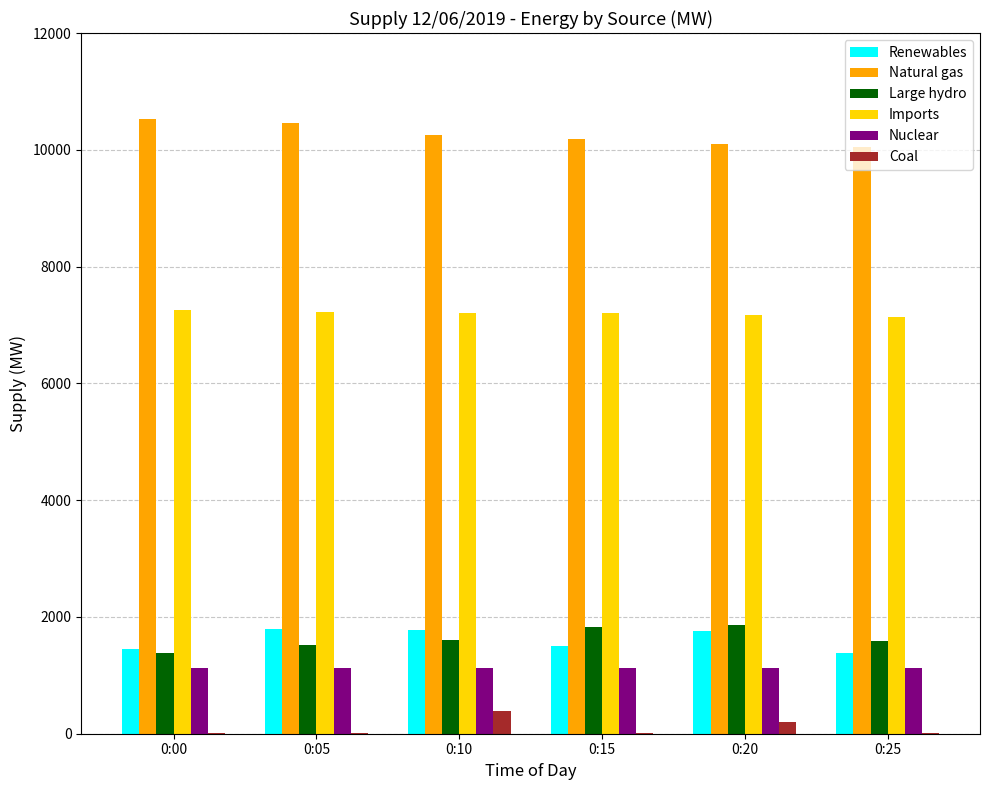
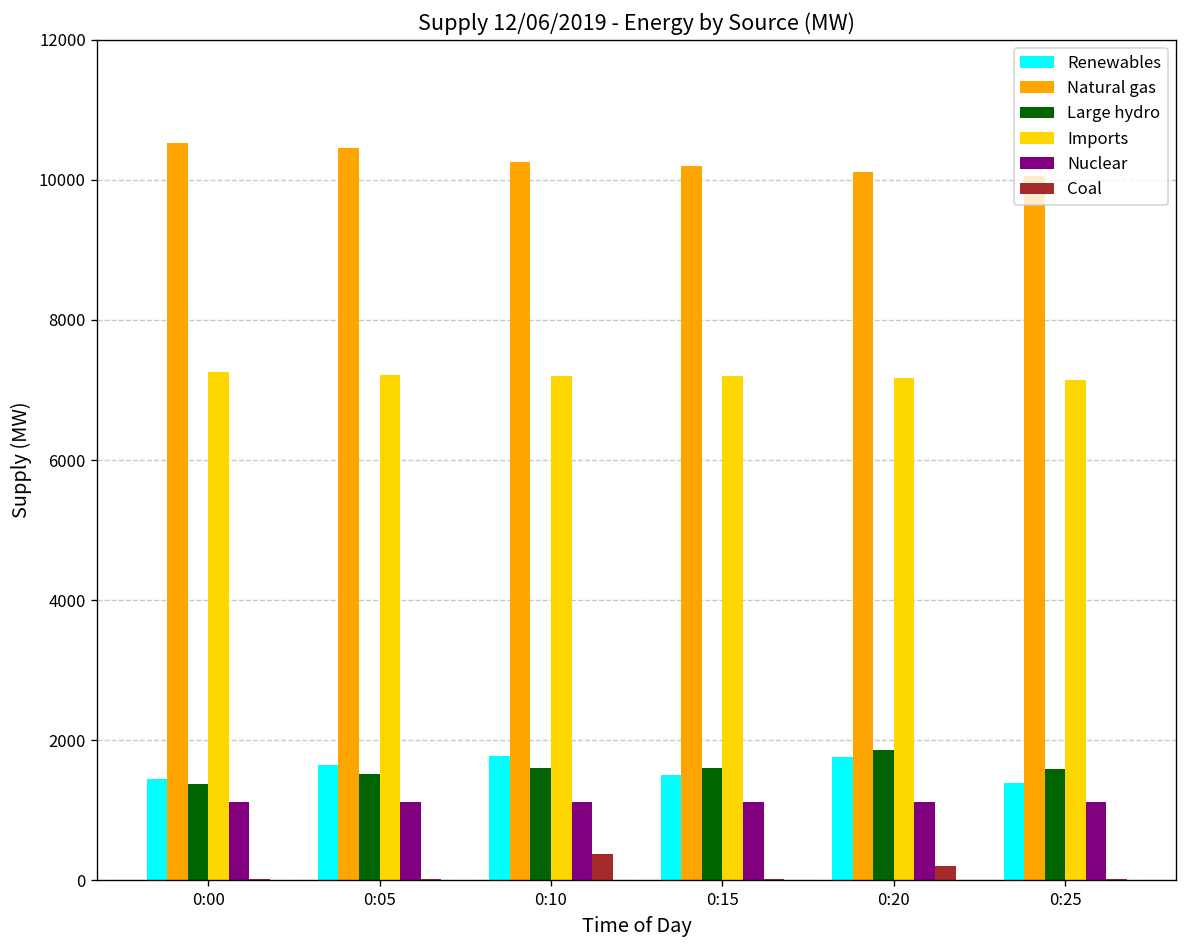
Renewables, 0:05: 1800 -> 1600
Large hydro, 0:15: 1800 -> 1600
